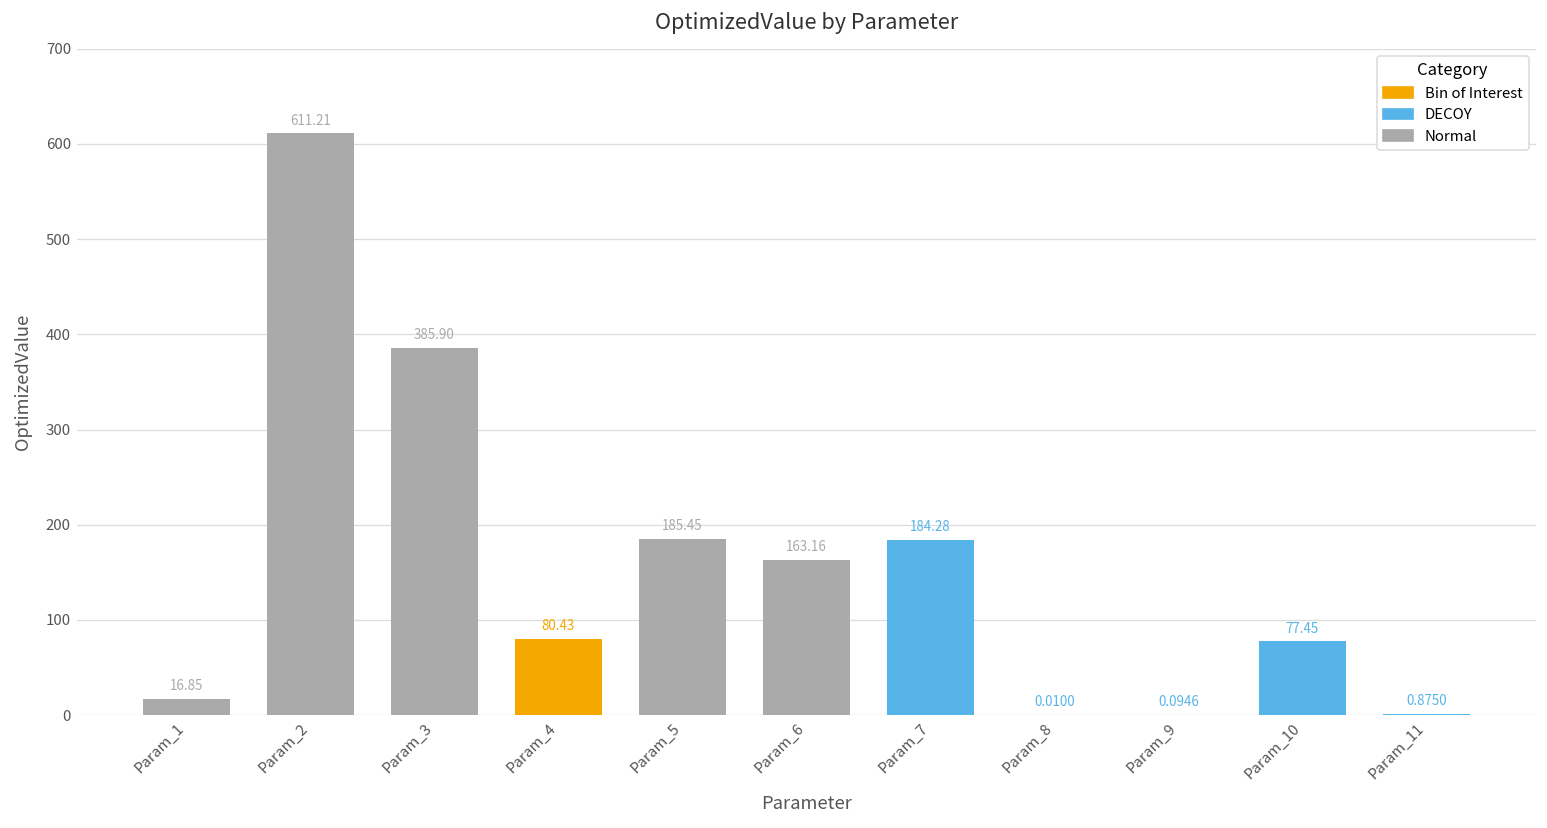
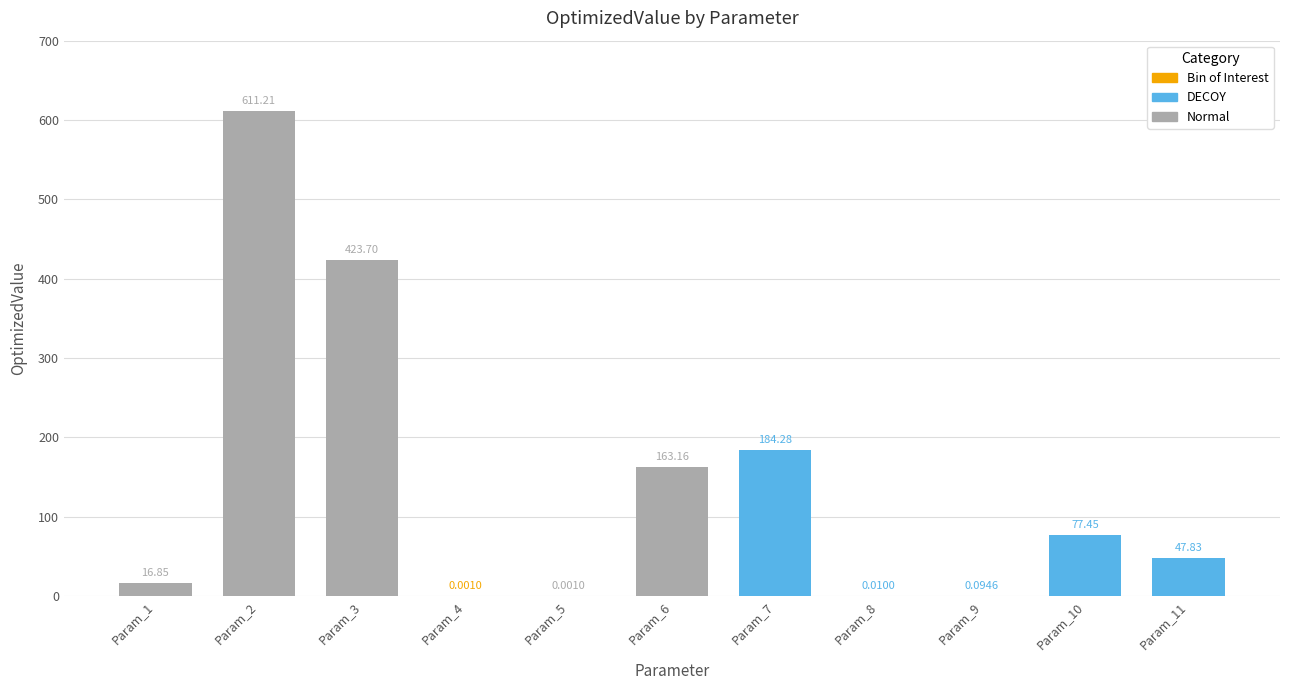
Param_3: 385.90 -> 423.70
Param_4: 80.43 -> 0.0010
Param_5: 185.45 -> 0.0010
Param_11: 0.8750 -> 47.83
